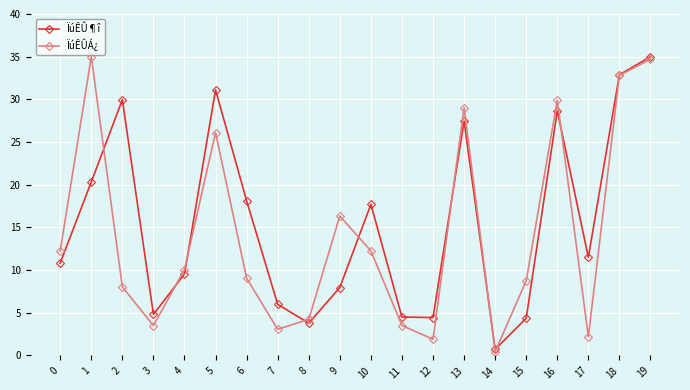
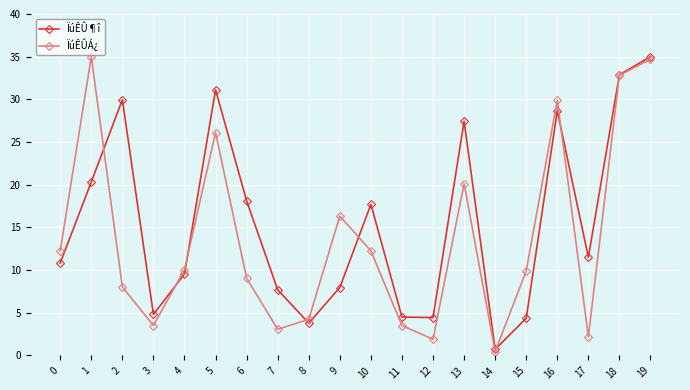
ÏúÊÛ¶î, 7: 6 -> 8
ÏúÊÛÁ¿, 13: 29 -> 20
ÏúÊÛÁ¿, 15: 9 -> 10
